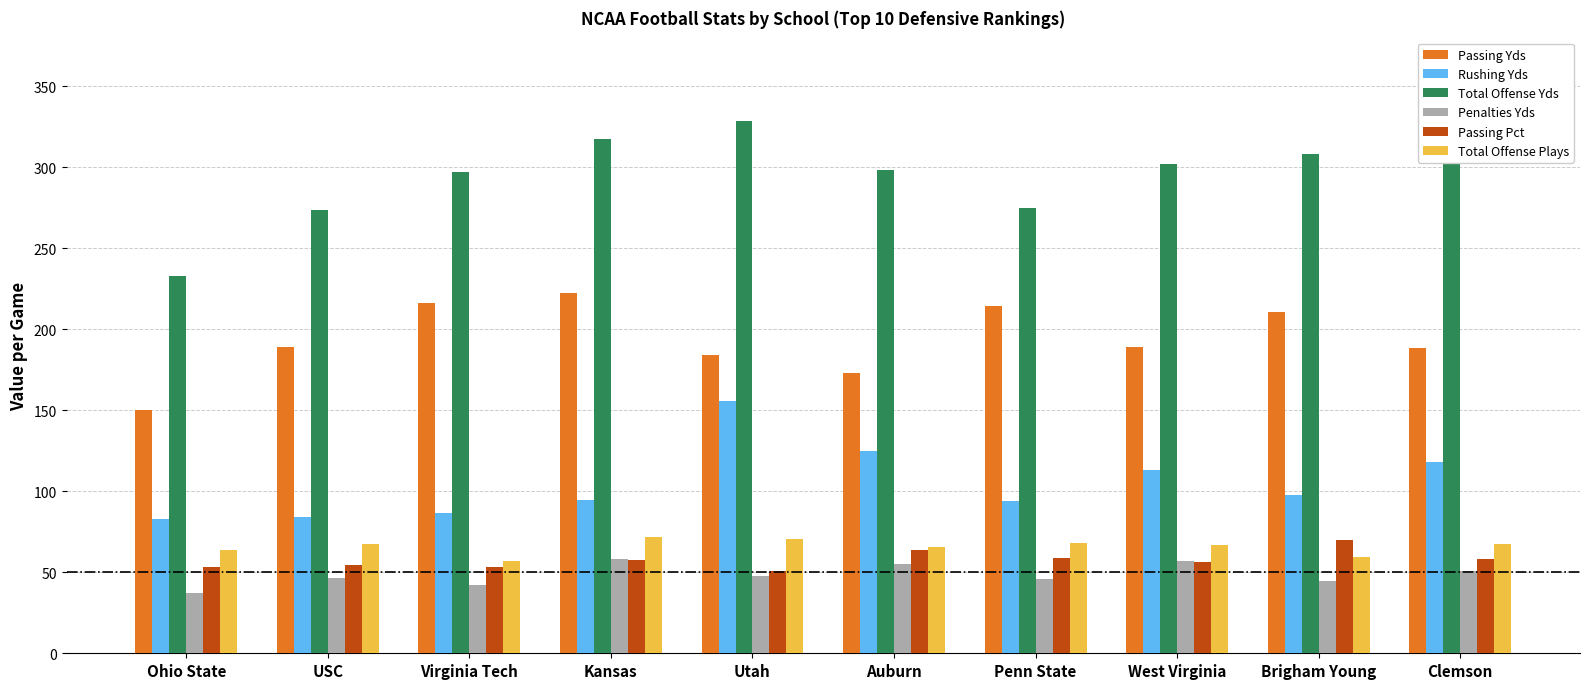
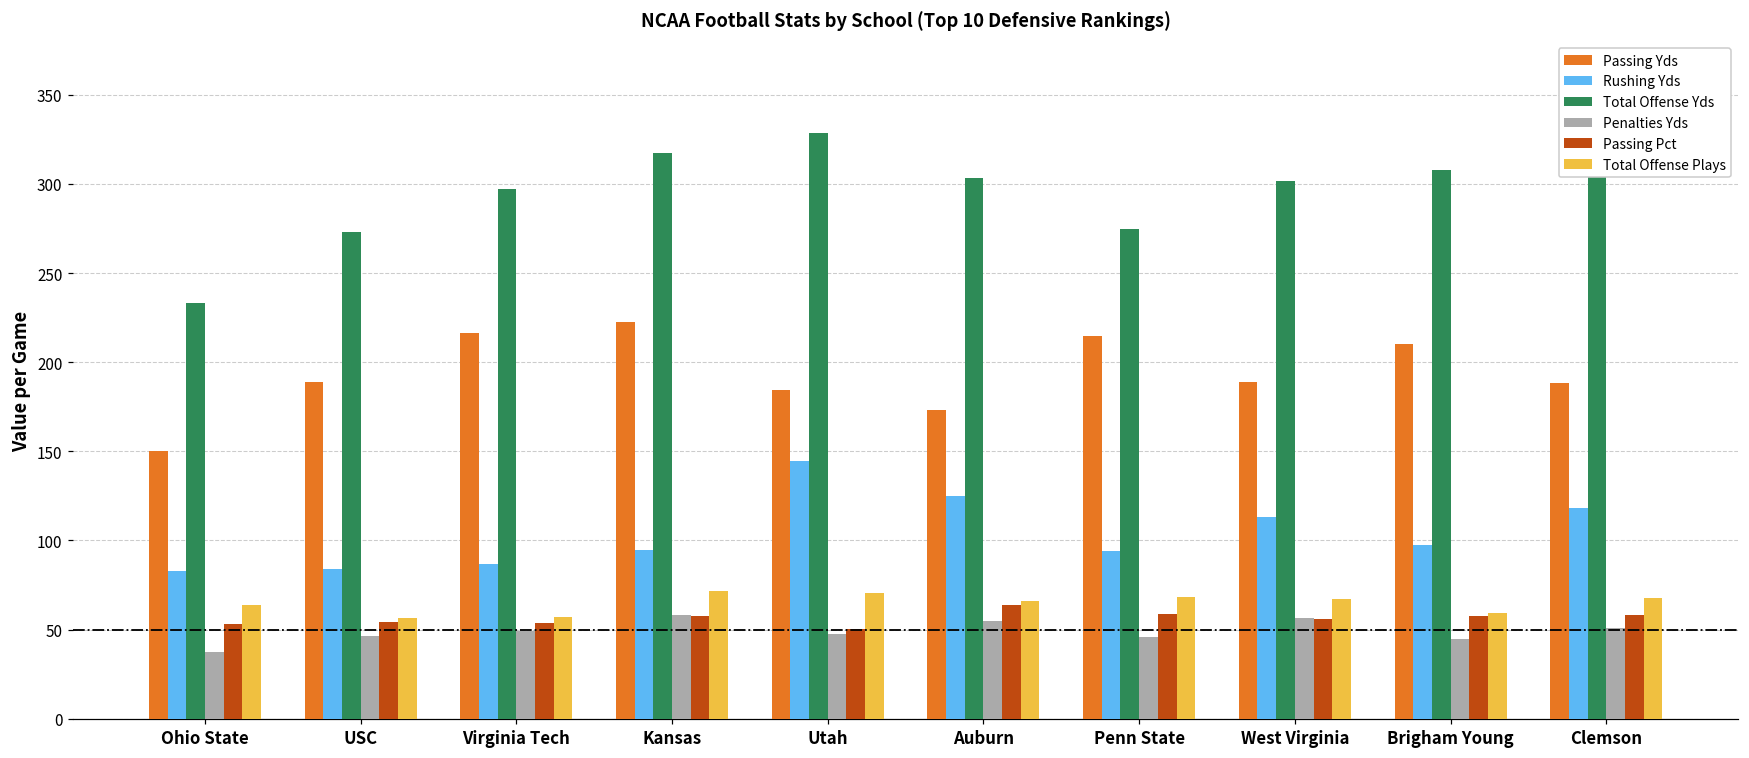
Total Offense Plays, USC: 67 -> 56
Penalties Yds, Virginia Tech: 42 -> 49
Rushing Yds, Utah: 155 -> 144
Total Offense Yds, Auburn: 298 -> 303
Passing Pct, Brigham Young: 70 -> 57
